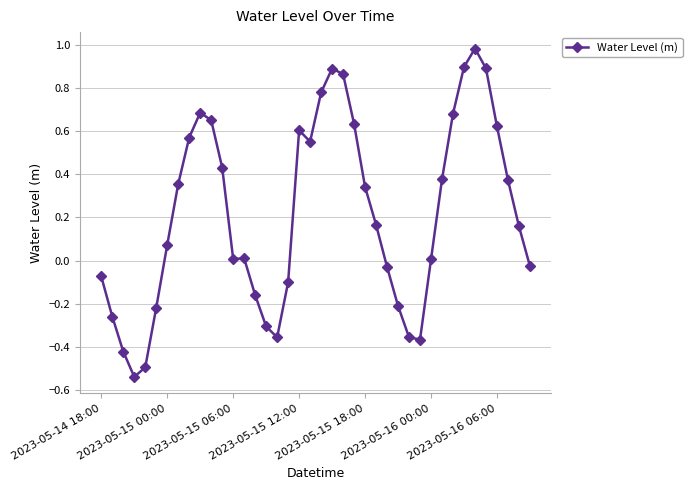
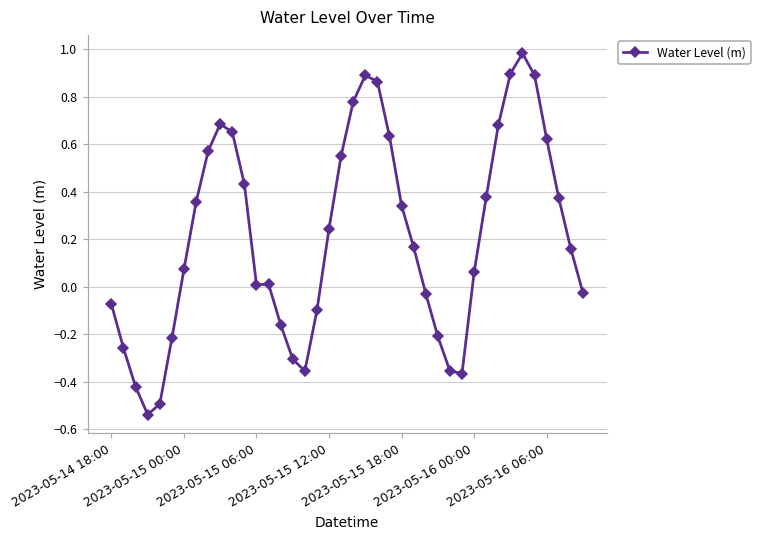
2023-05-15 12:00: 0.60 -> 0.24
2023-05-16 00:00: 0.01 -> 0.06
